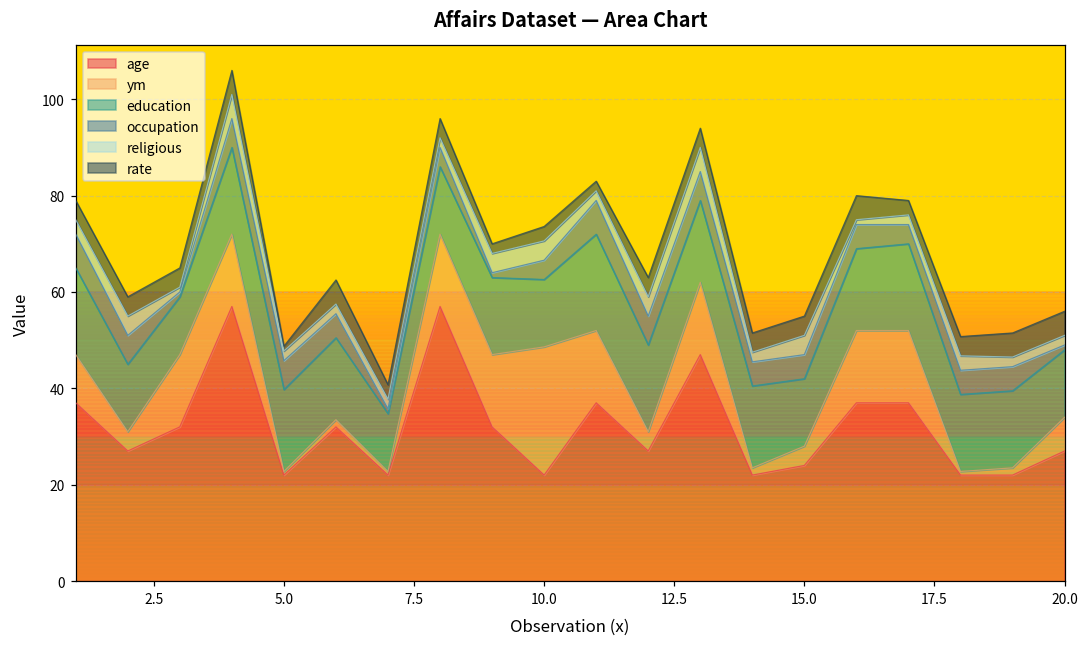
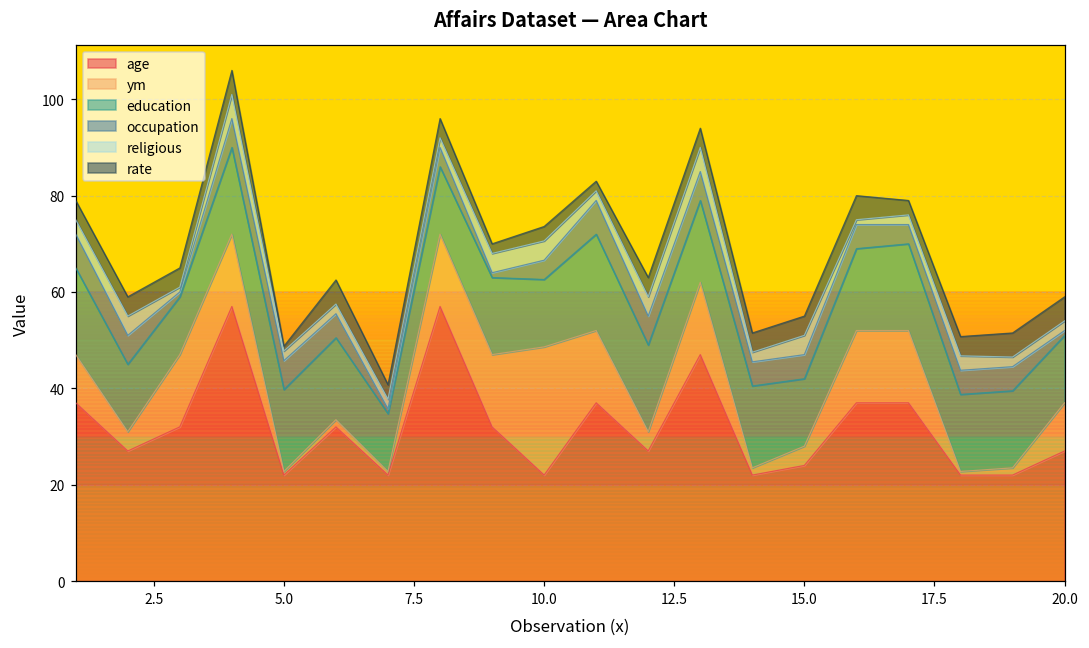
ym, 20.0: 7 -> 10
